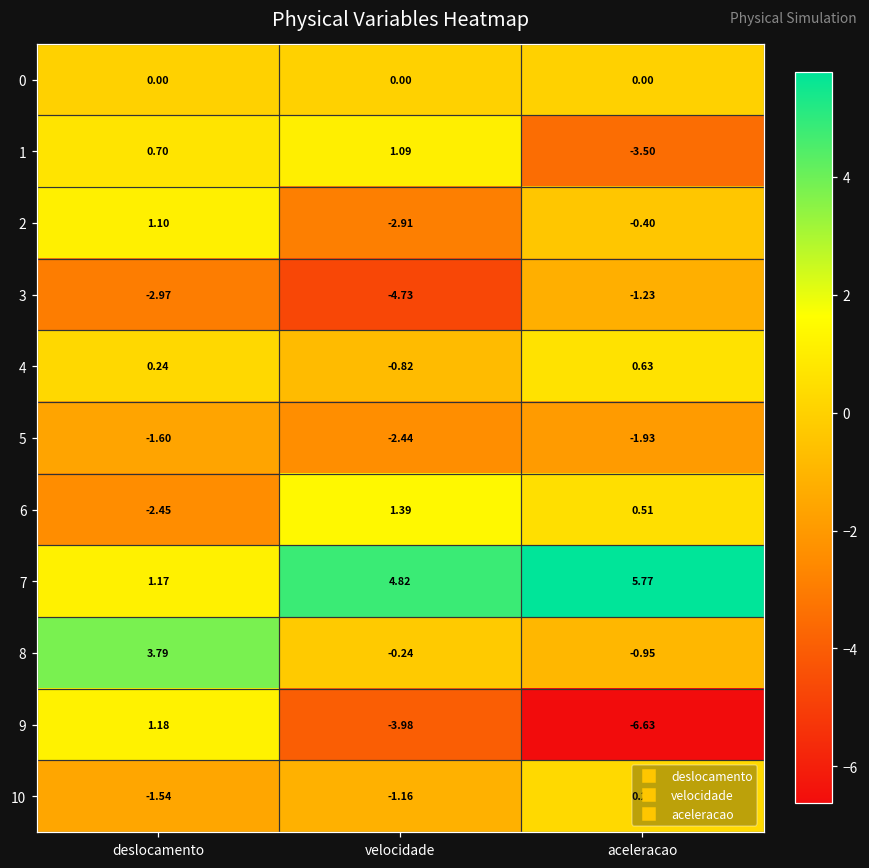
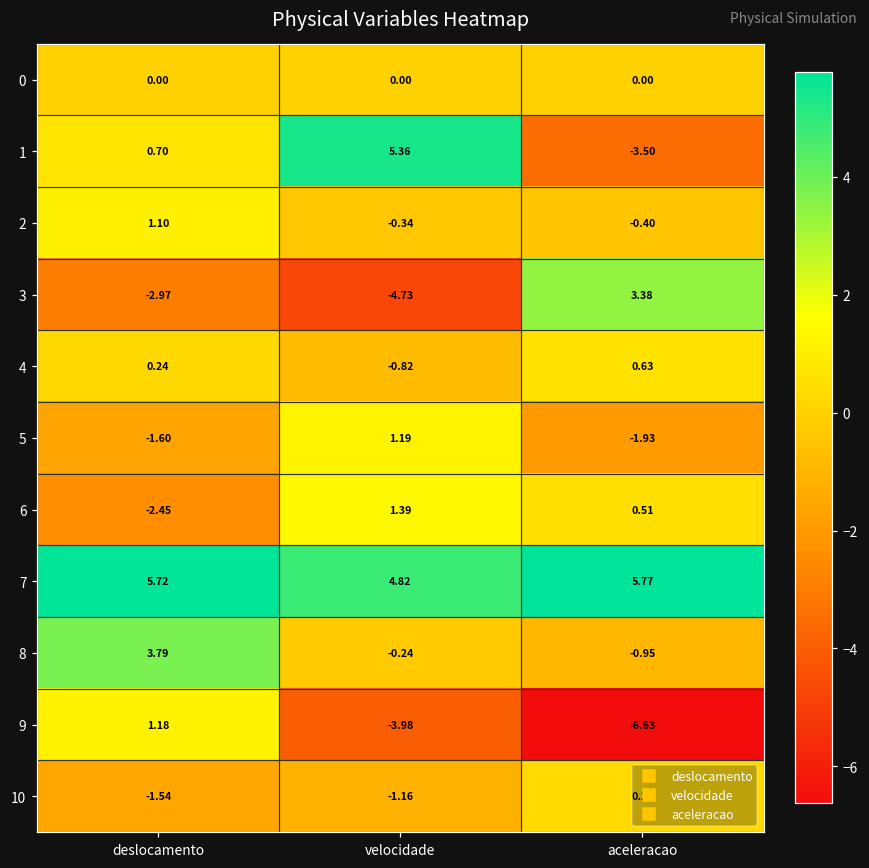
1, velocidade: 1.09 -> 5.36
2, velocidade: -2.91 -> -0.34
3, aceleracao: -1.23 -> 3.38
5, velocidade: -2.44 -> 1.19
7, deslocamento: 1.17 -> 5.72
